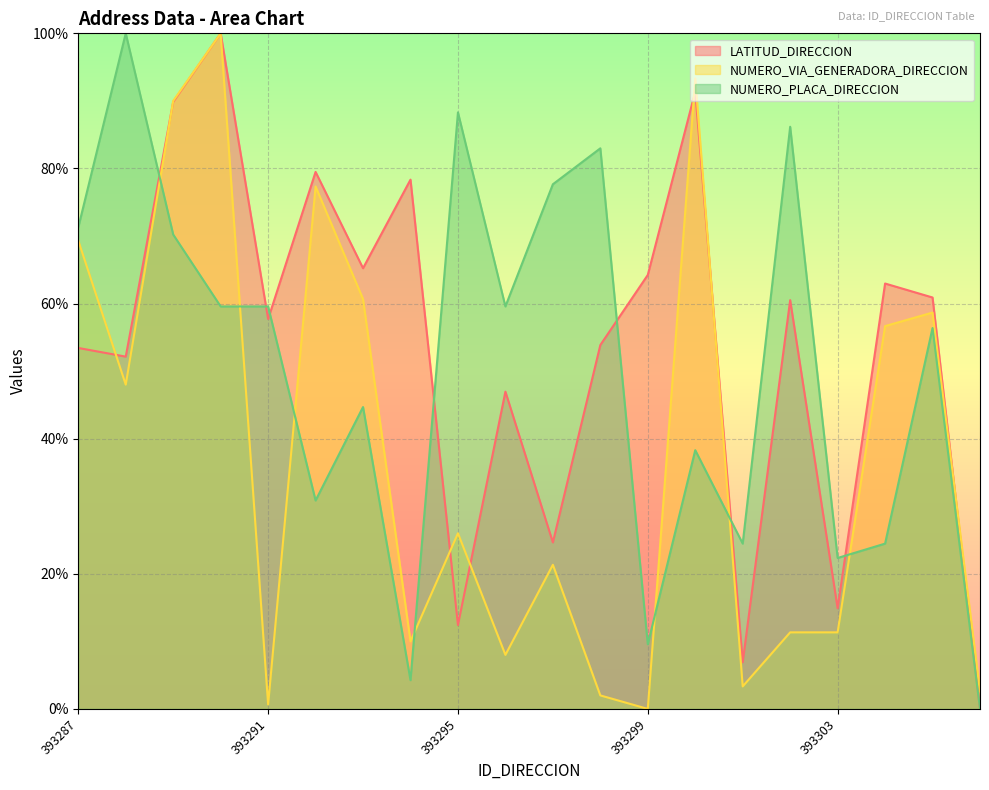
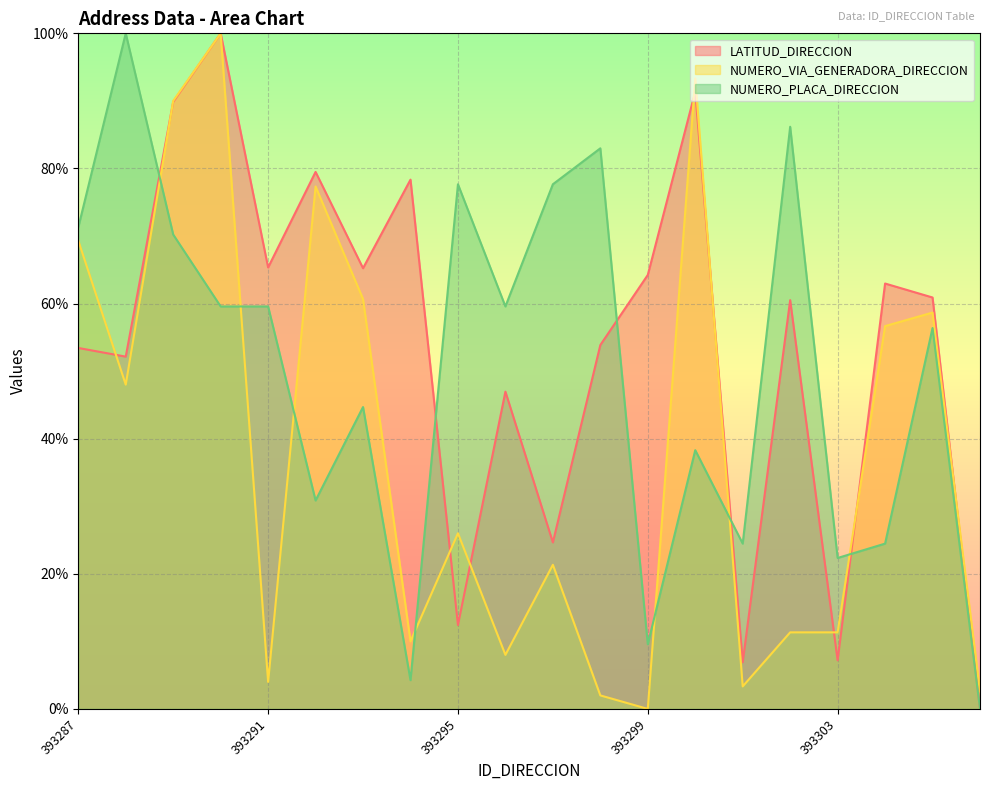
LATITUD_DIRECCION, 393291: 58% -> 65%
NUMERO_VIA_GENERADORA_DIRECCION, 393291: 1% -> 4%
NUMERO_PLACA_DIRECCION, 393295: 88% -> 78%
LATITUD_DIRECCION, 393303: 15% -> 7%
